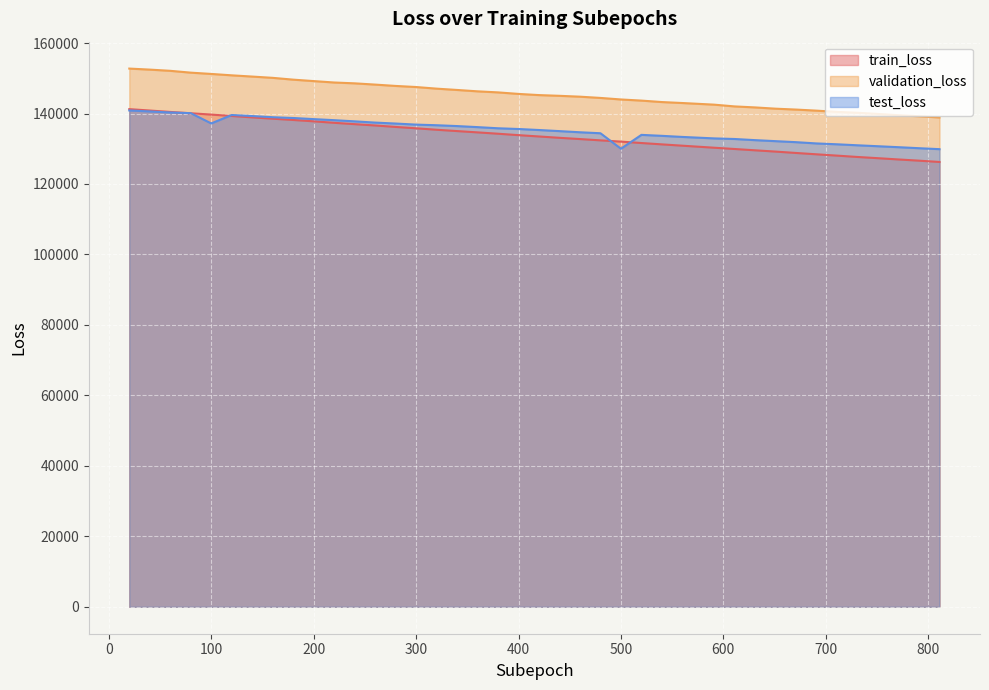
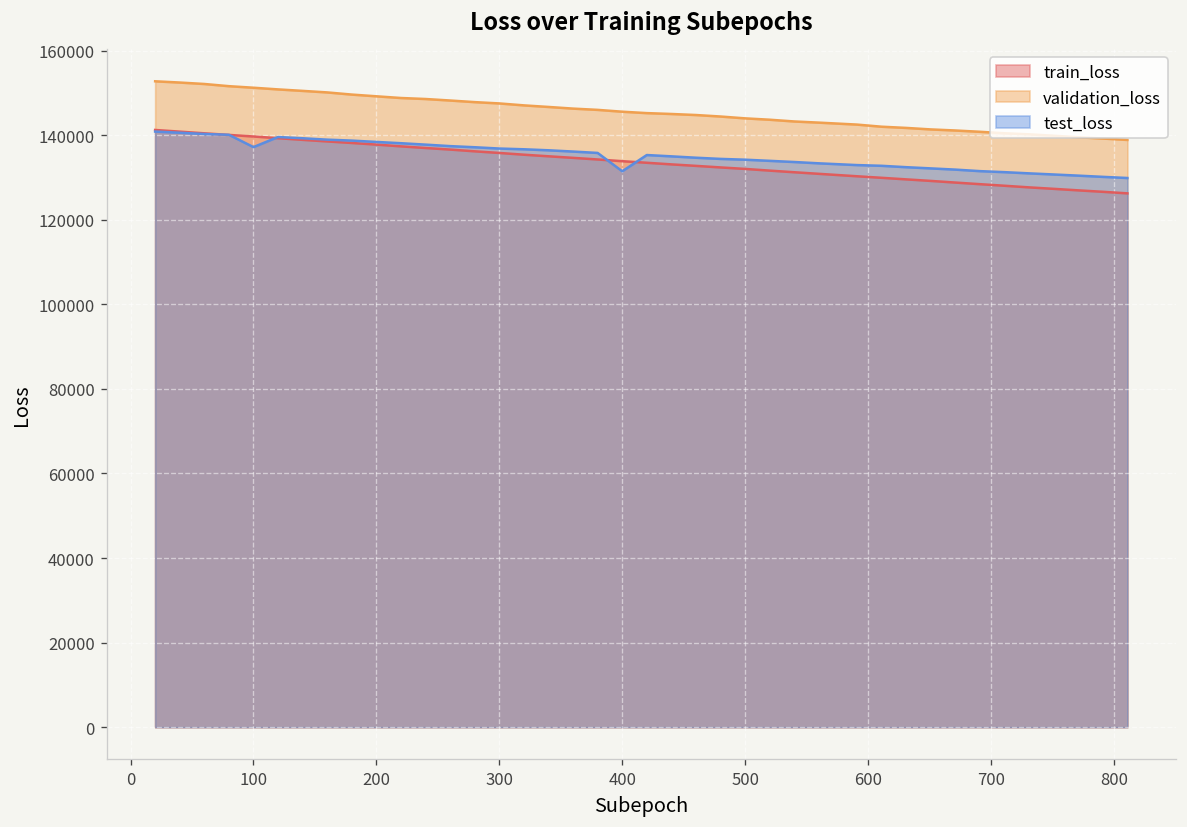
test_loss, 400: 136000 -> 131000
test_loss, 500: 130000 -> 134000
